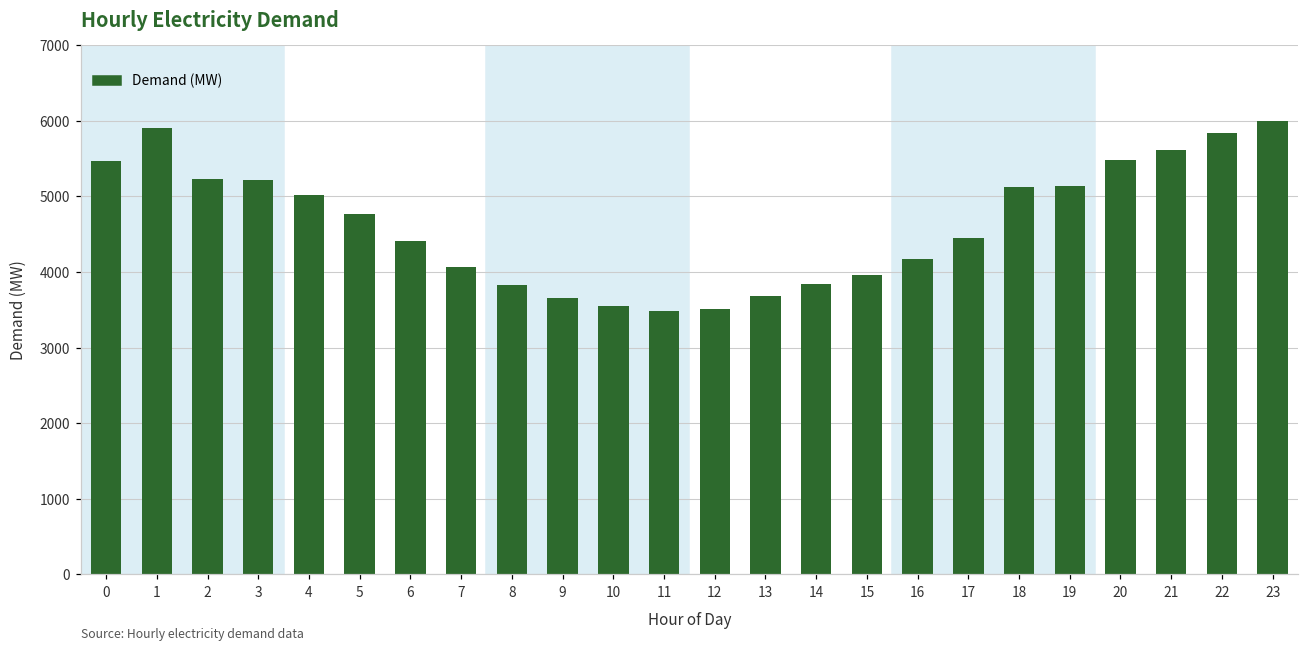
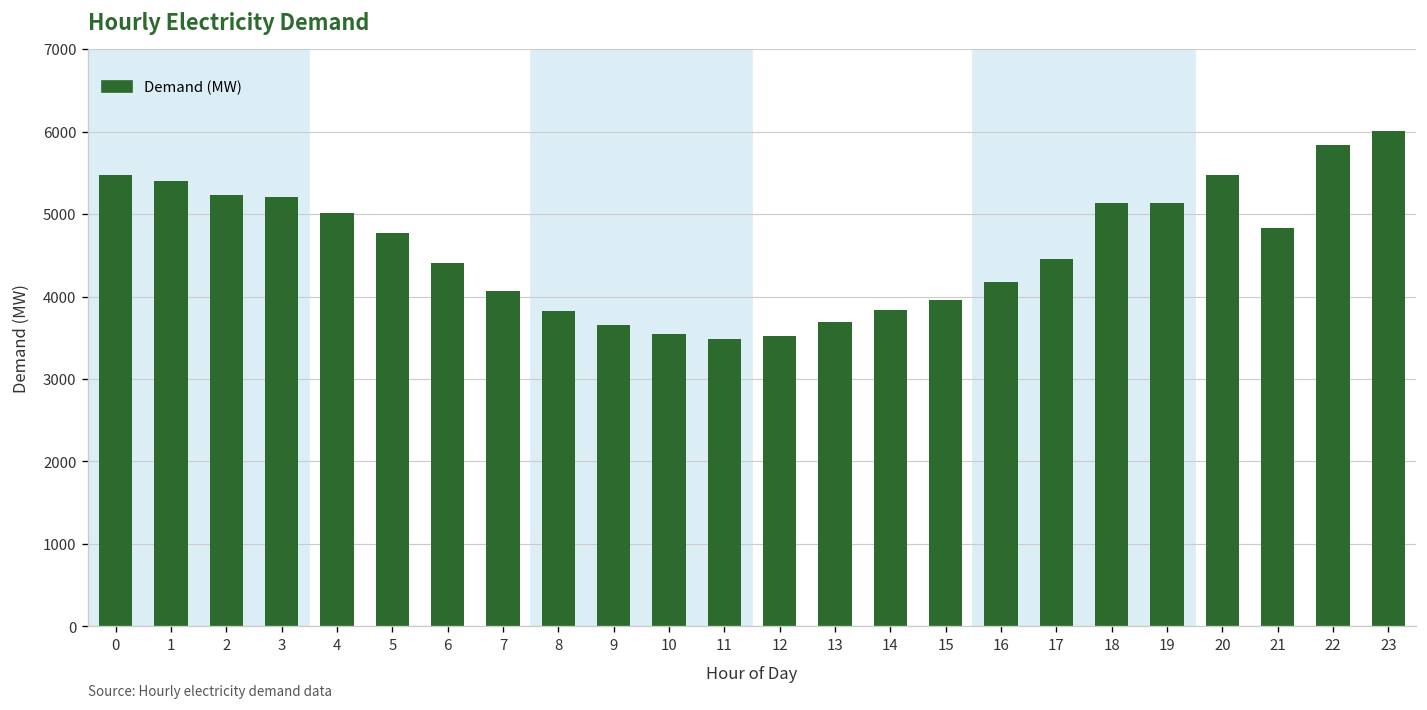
1: 5900 -> 5400
21: 5600 -> 4800
